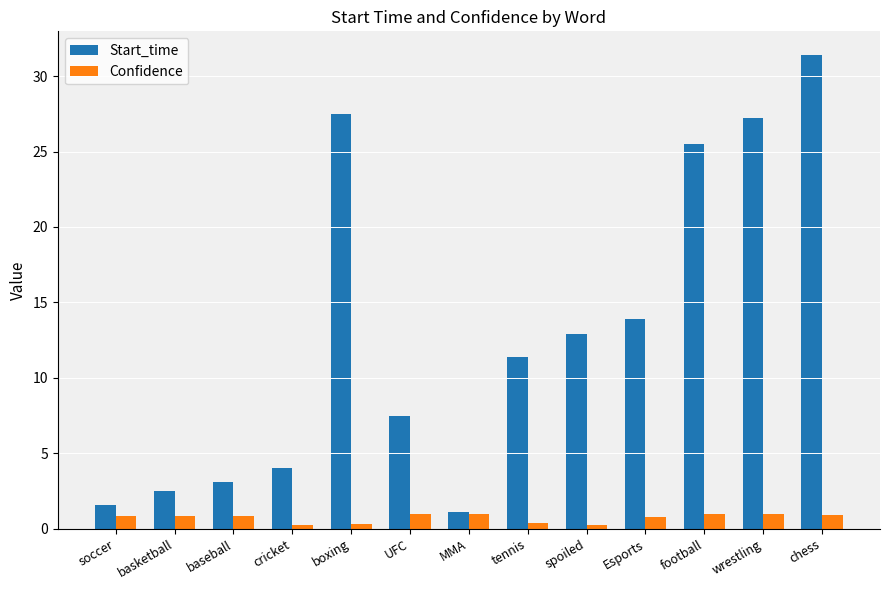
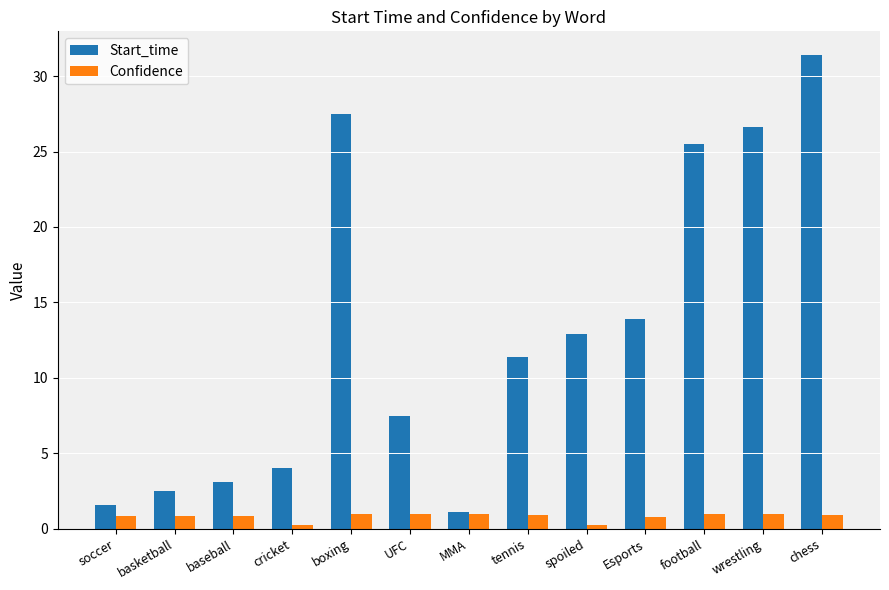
Confidence, boxing: 0.3 -> 1.0
Confidence, tennis: 0.3 -> 0.9
Start_time, wrestling: 27.2 -> 26.6
